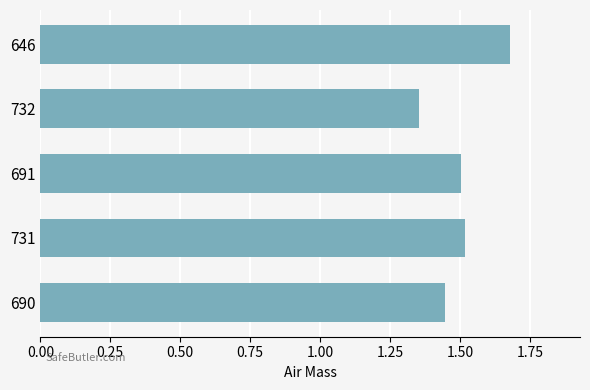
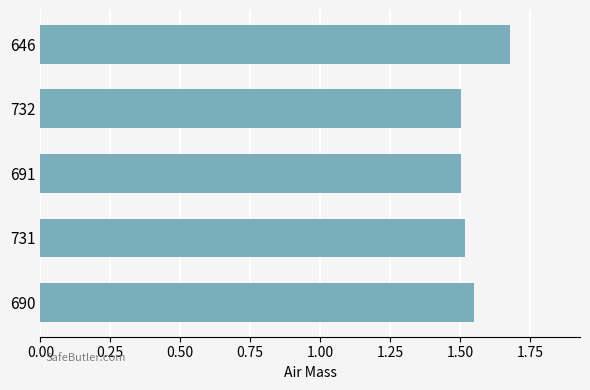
732: 1.35 -> 1.50
690: 1.45 -> 1.55
